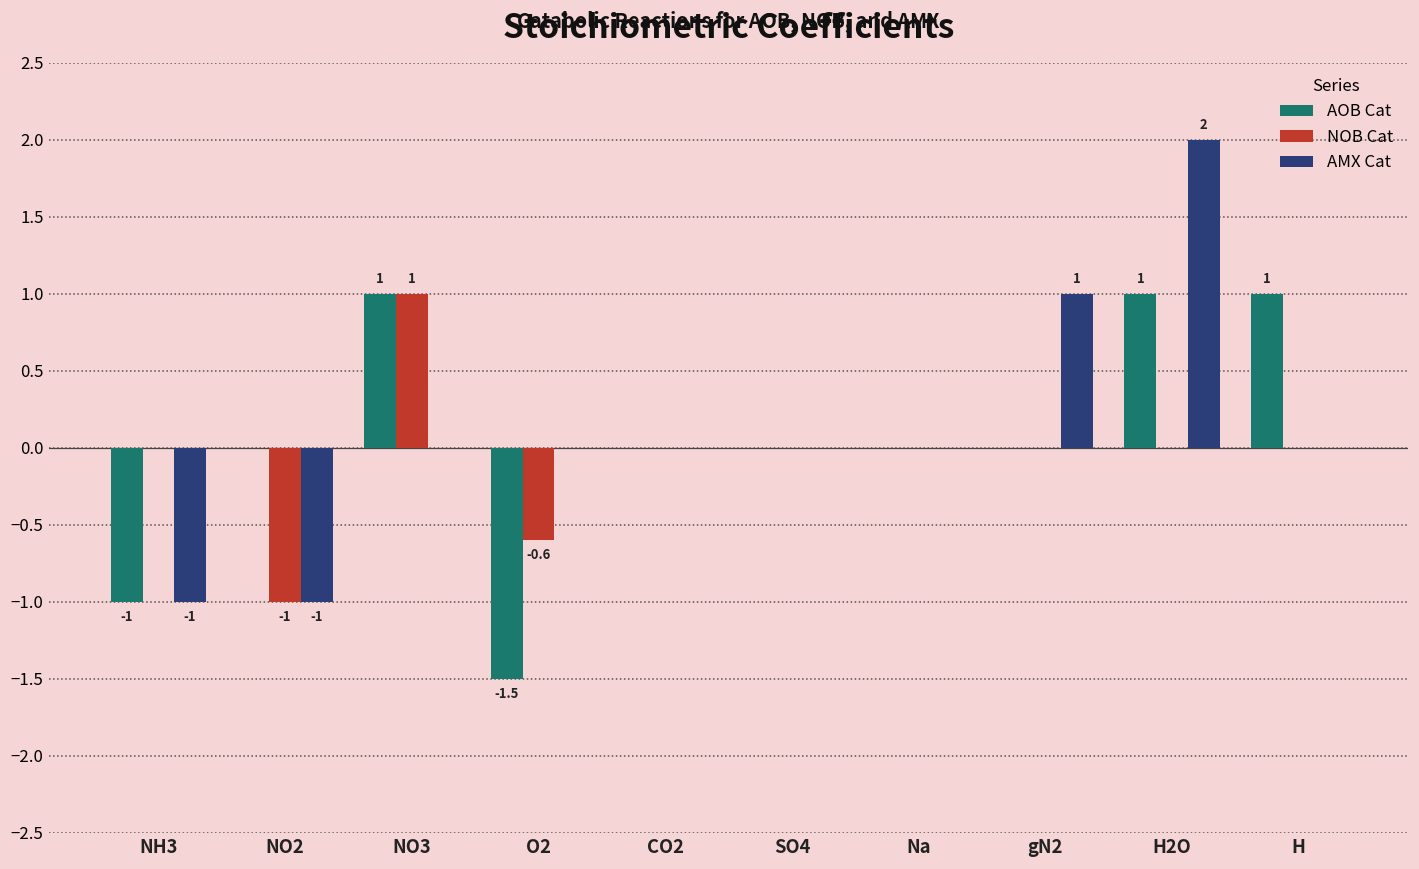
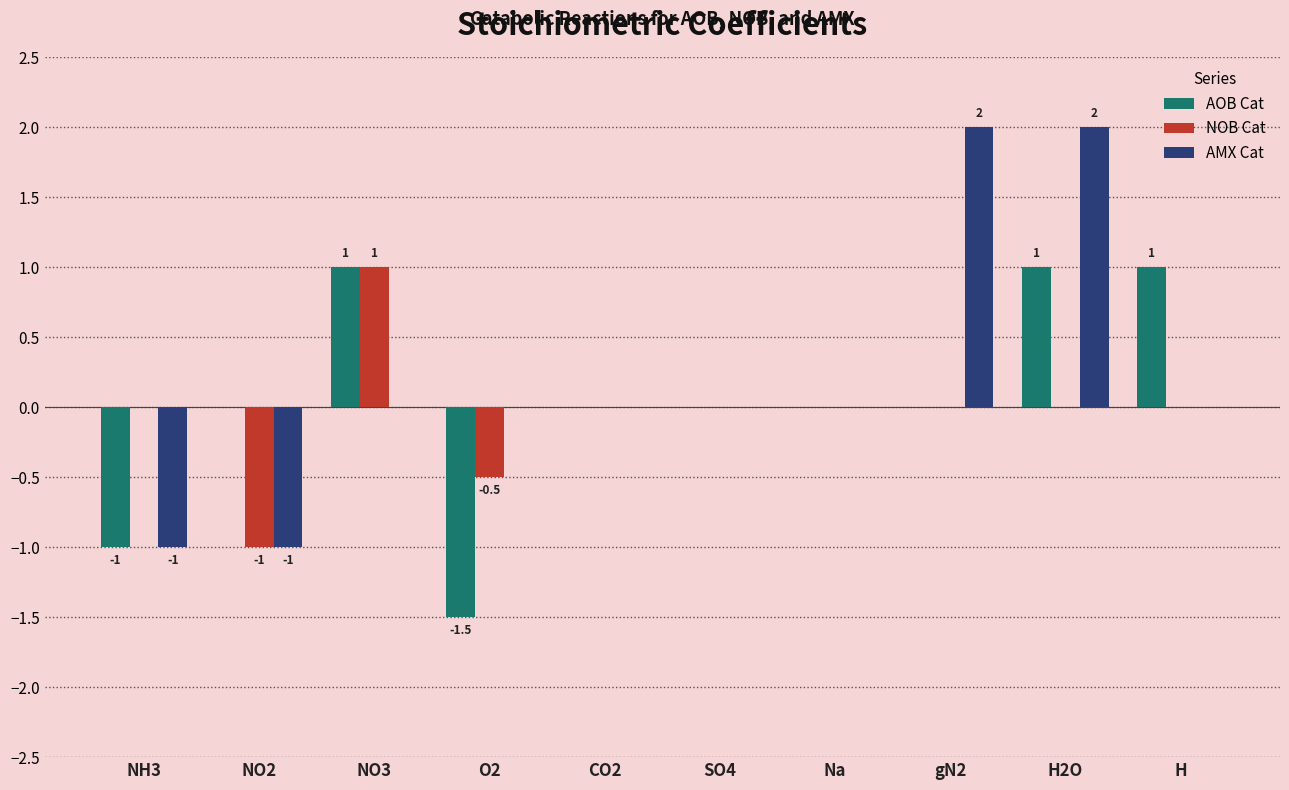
NOB Cat, O2: -0.6 -> -0.5
AMX Cat, gN2: 1 -> 2
